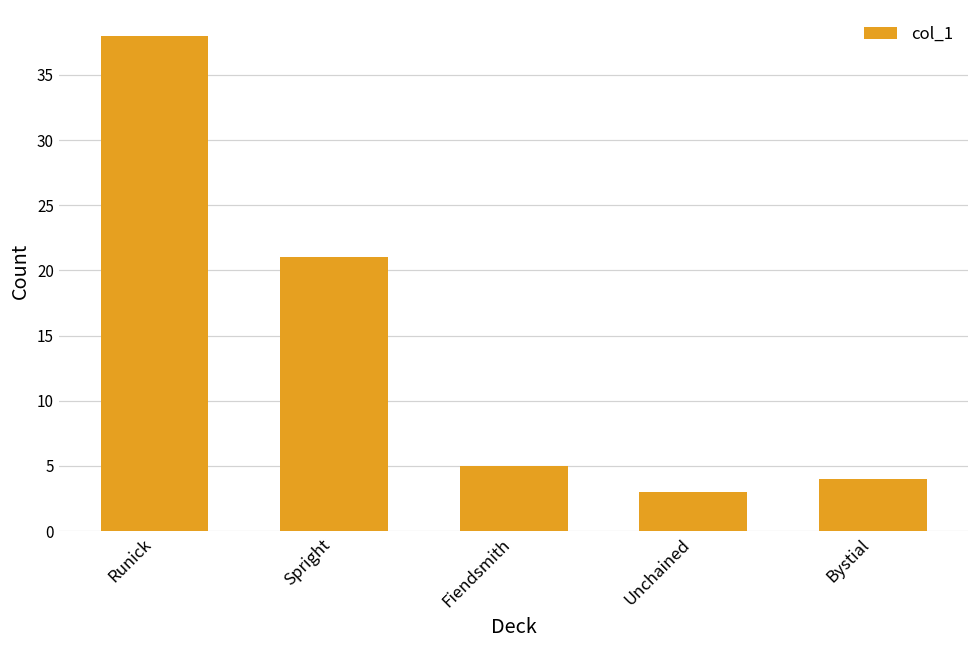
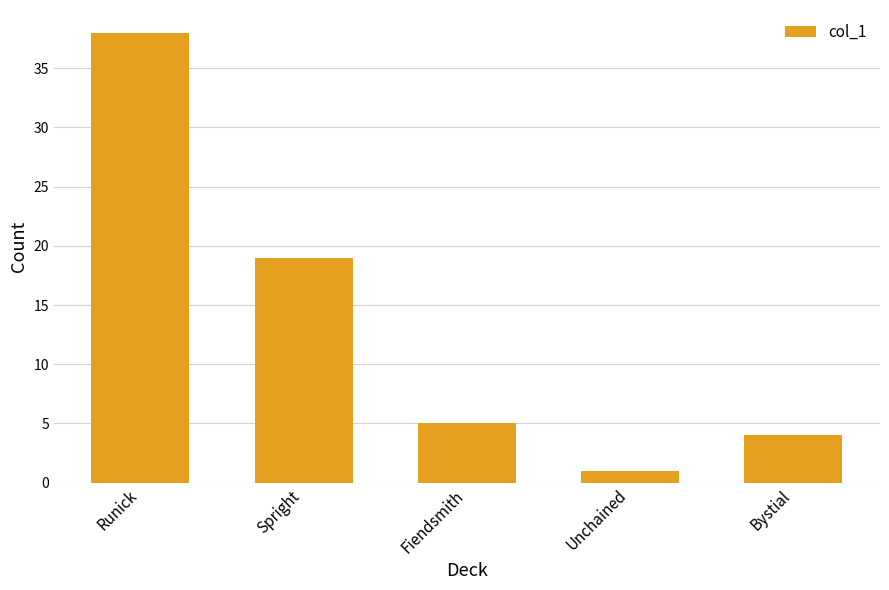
Spright: 21 -> 19
Unchained: 3 -> 1
